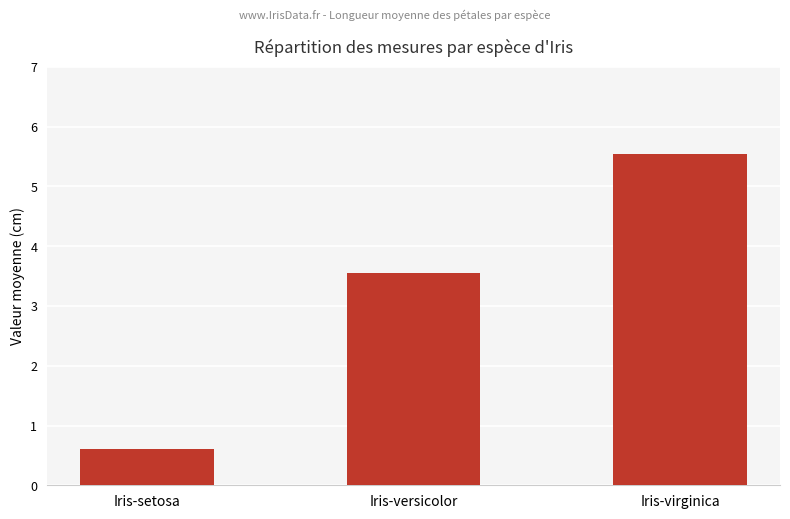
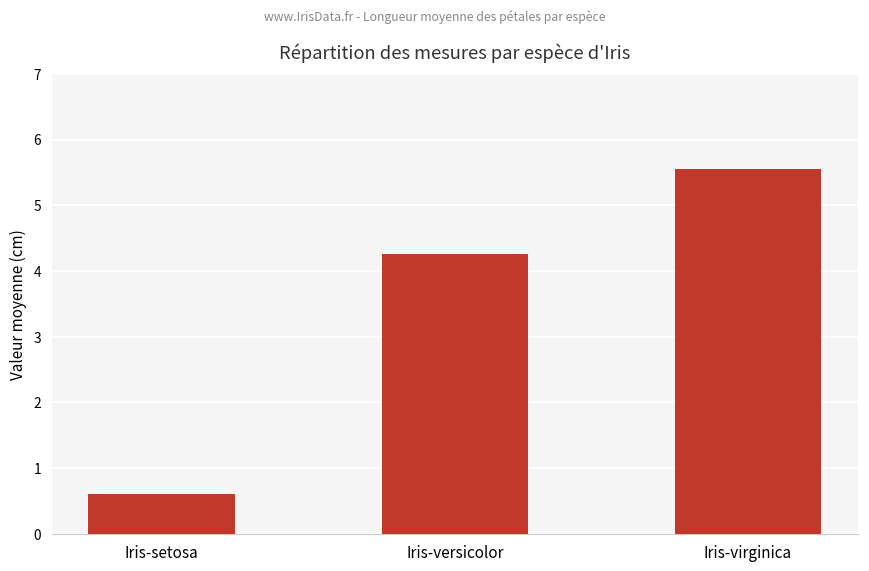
Iris-versicolor: 3.6 -> 4.3
